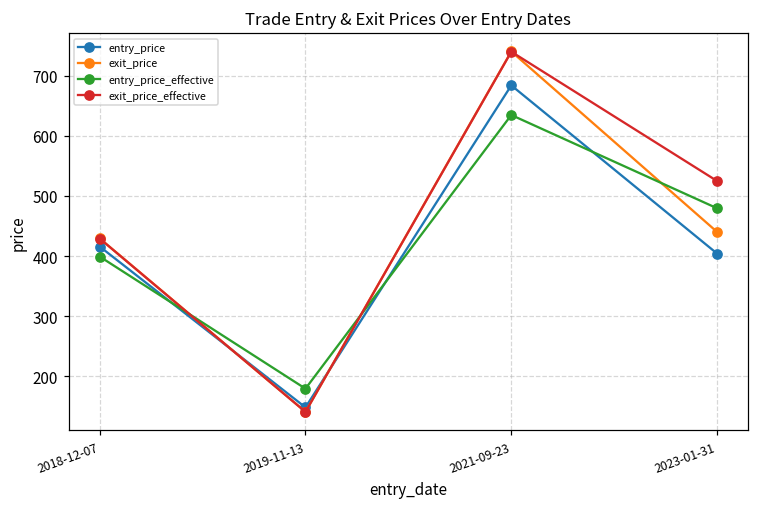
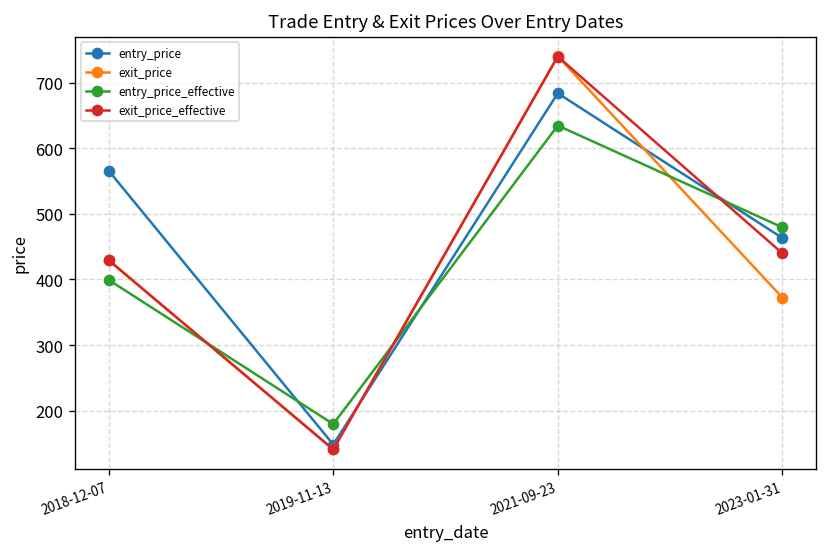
entry_price, 2018-12-07: 420 -> 570
entry_price, 2023-01-31: 400 -> 460
exit_price, 2023-01-31: 440 -> 370
exit_price_effective, 2023-01-31: 520 -> 440
